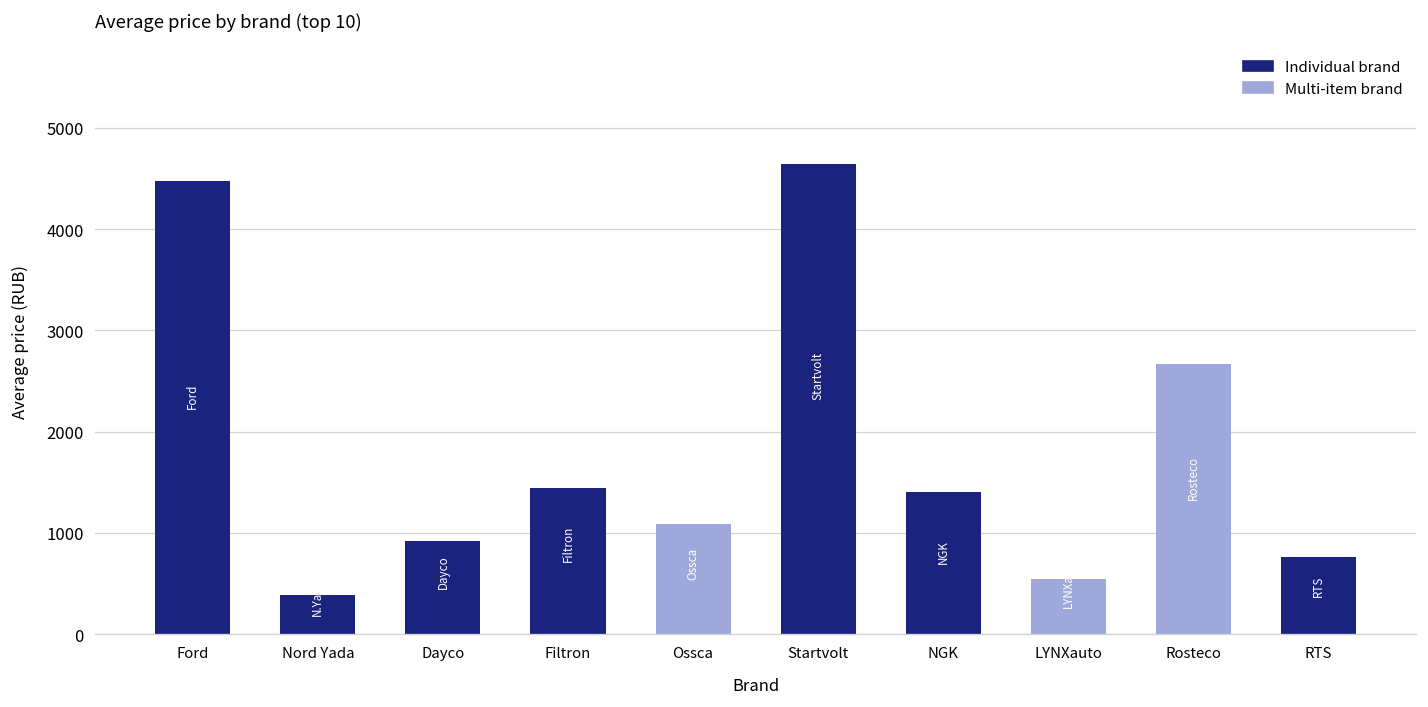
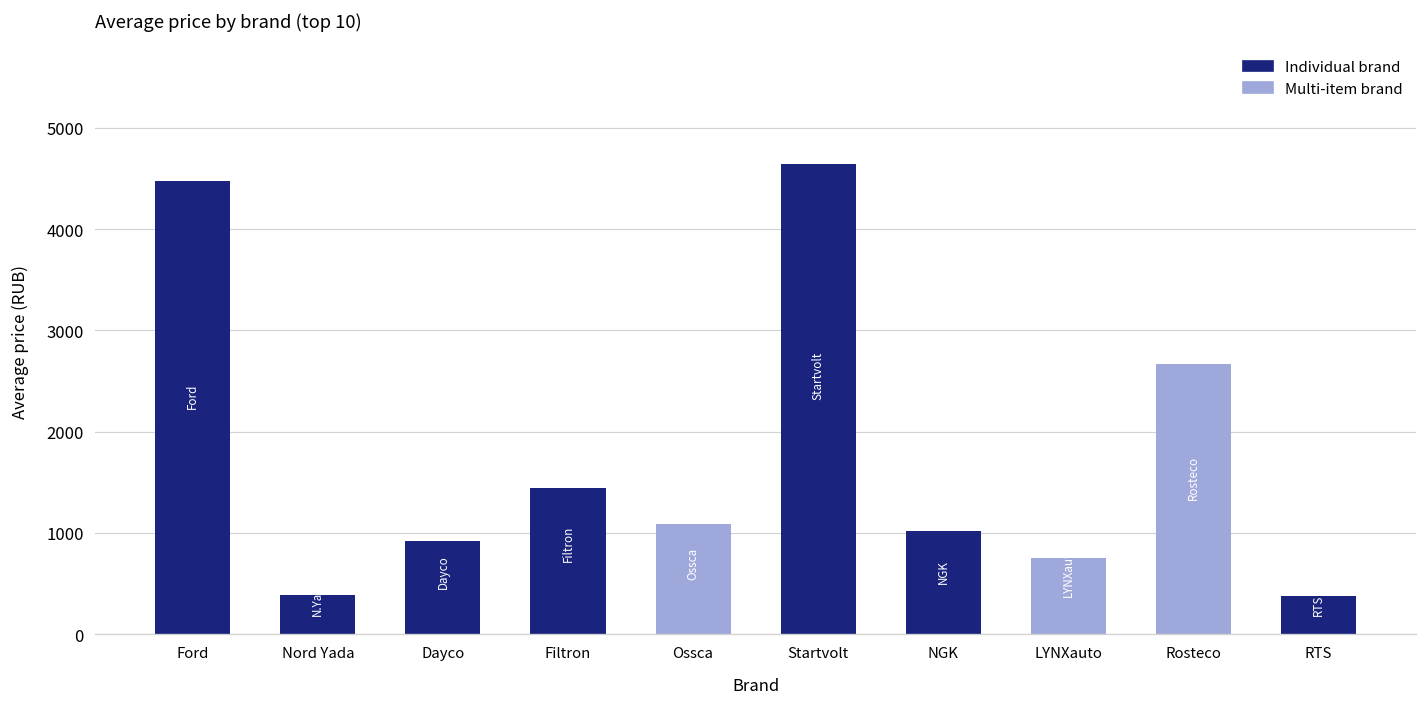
NGK: 1400 -> 1000
LYNXauto: 500 -> 800
RTS: 800 -> 400
